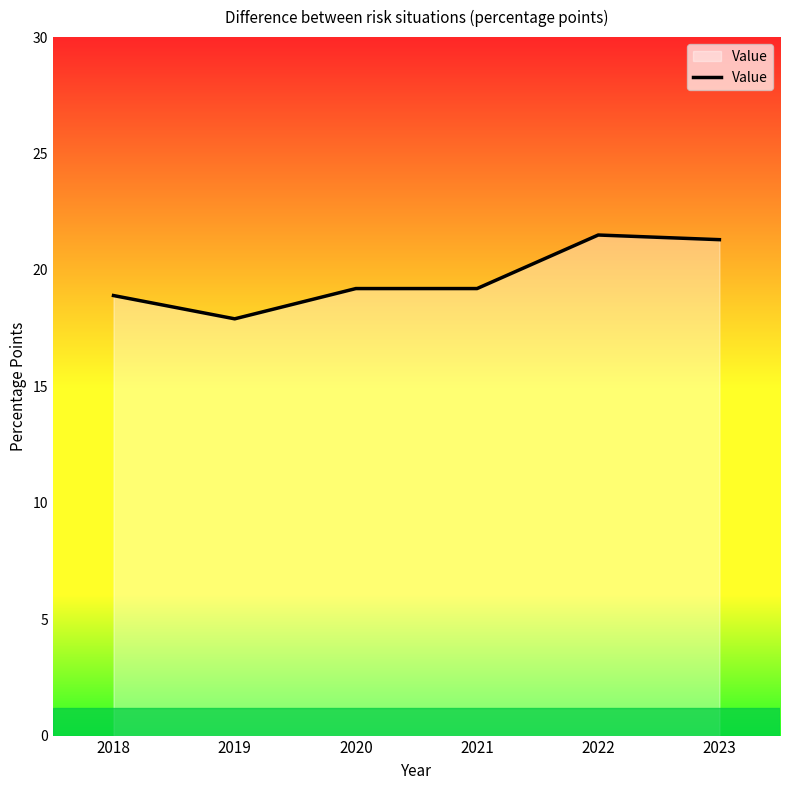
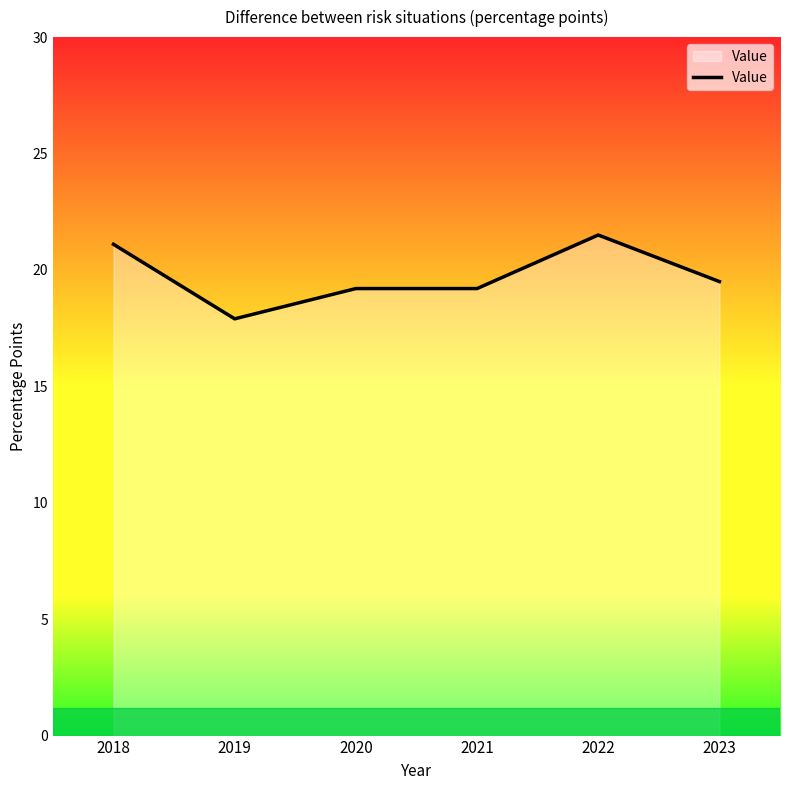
2018: 18.9 -> 21.1
2023: 21.3 -> 19.5
